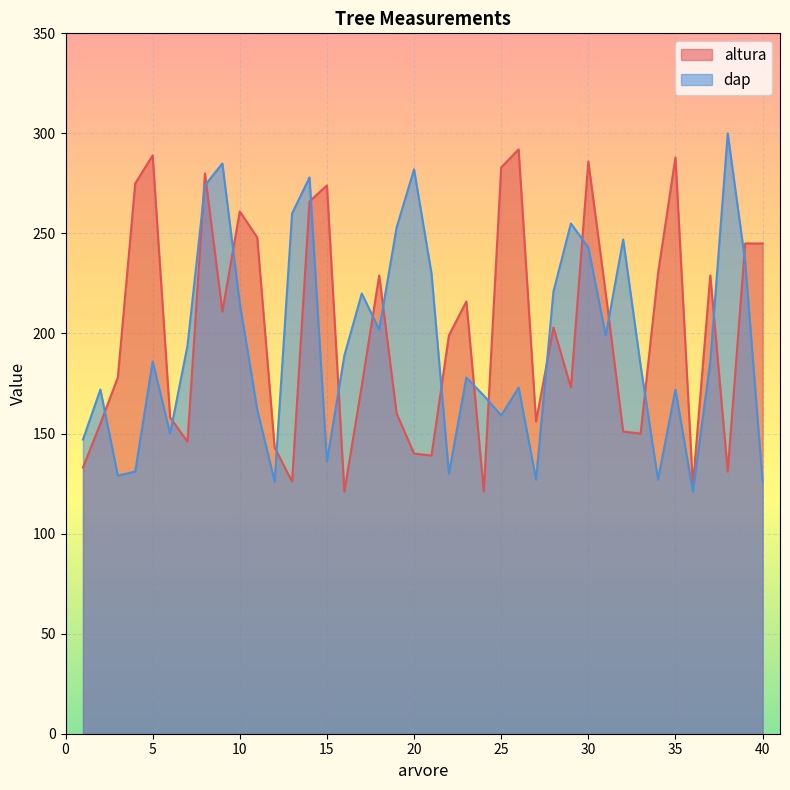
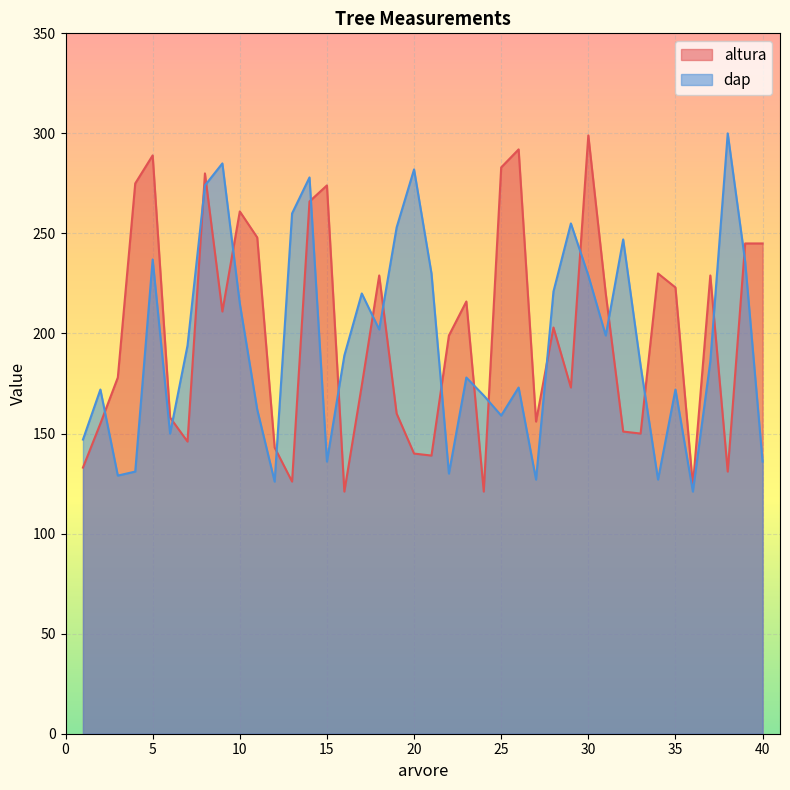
dap, 5: 186 -> 237
altura, 30: 286 -> 299
dap, 30: 243 -> 229
altura, 35: 288 -> 223
dap, 40: 126 -> 136
